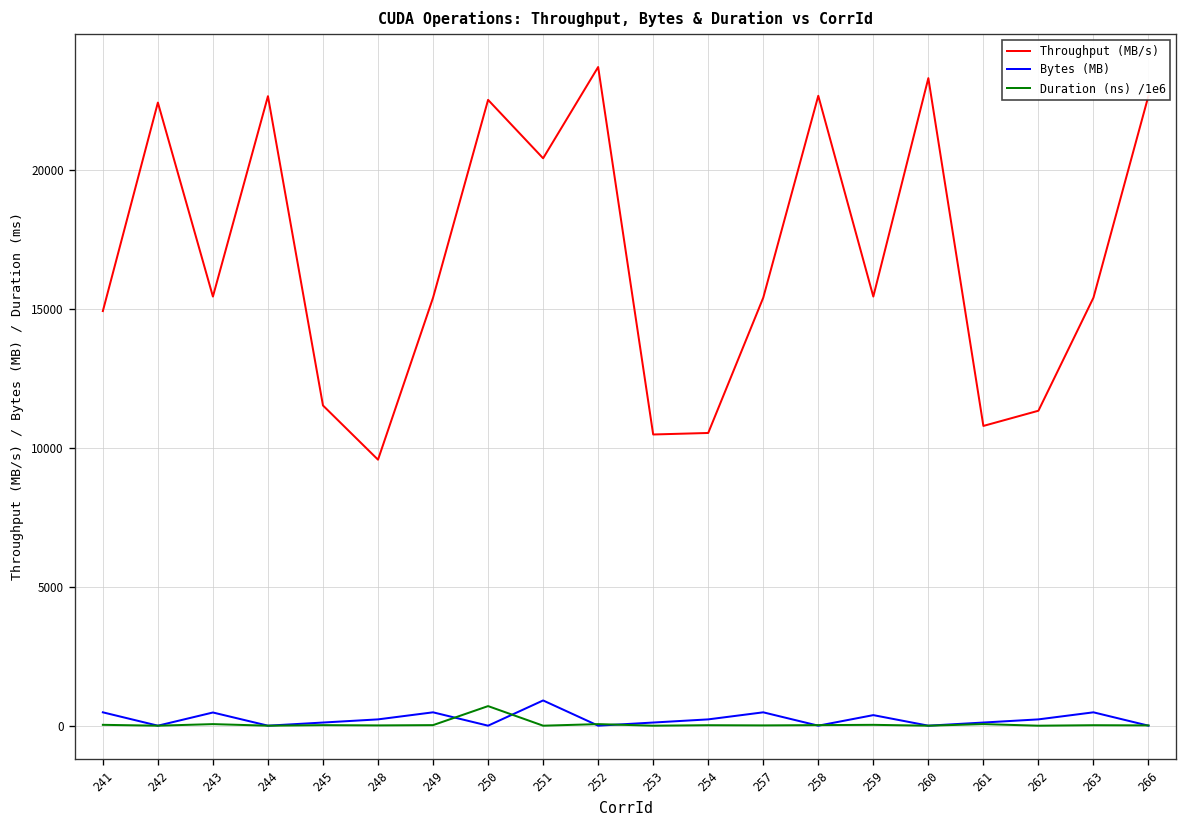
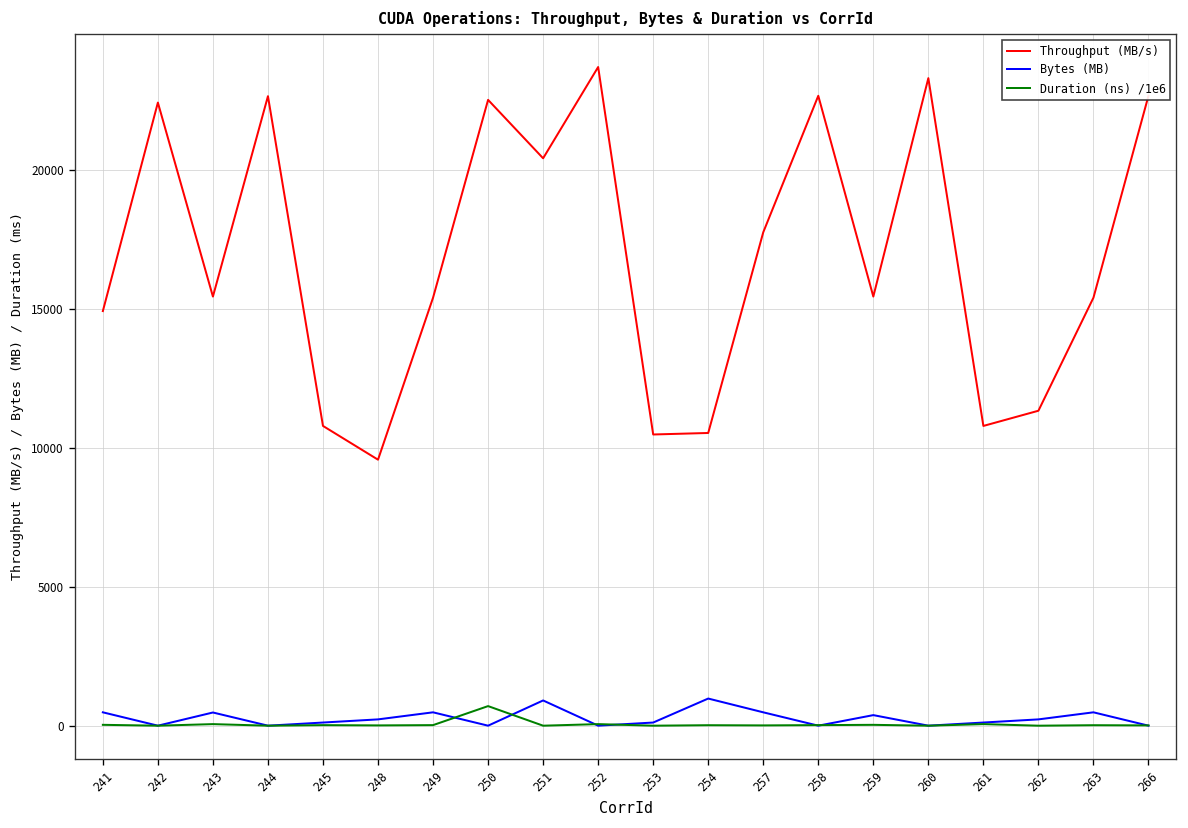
Throughput (MB/s), 245: 11500 -> 10800
Bytes (MB), 254: 200 -> 1000
Throughput (MB/s), 257: 15400 -> 17800
